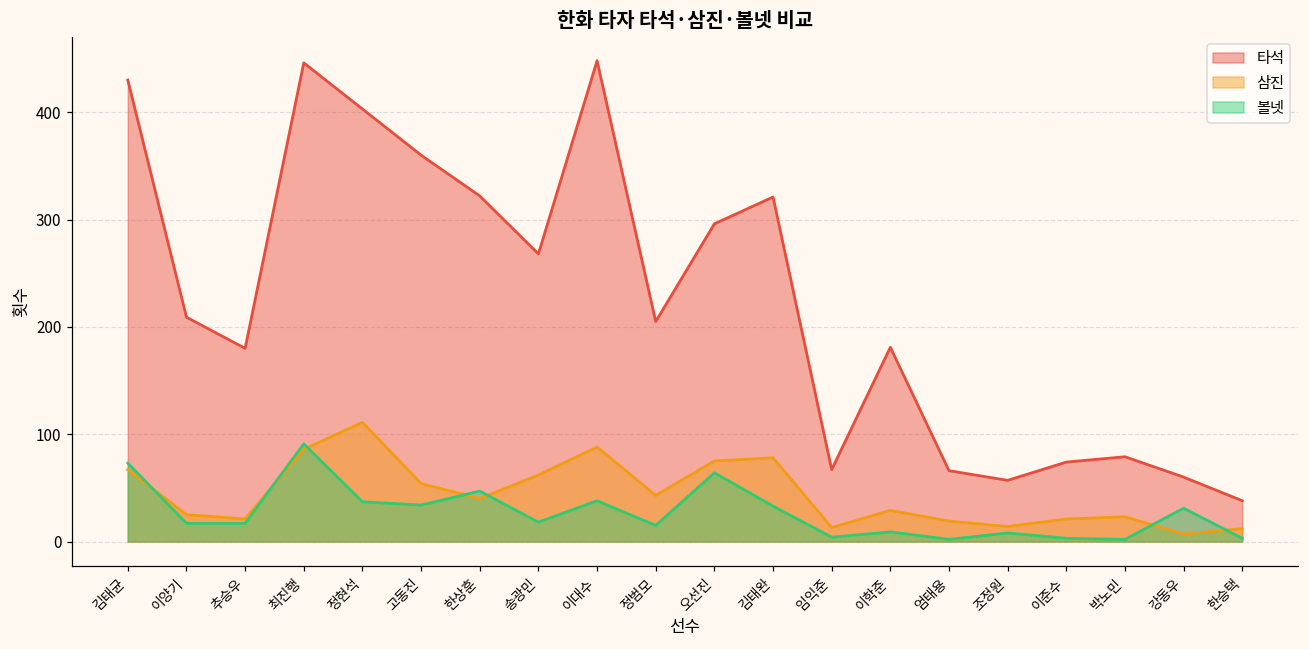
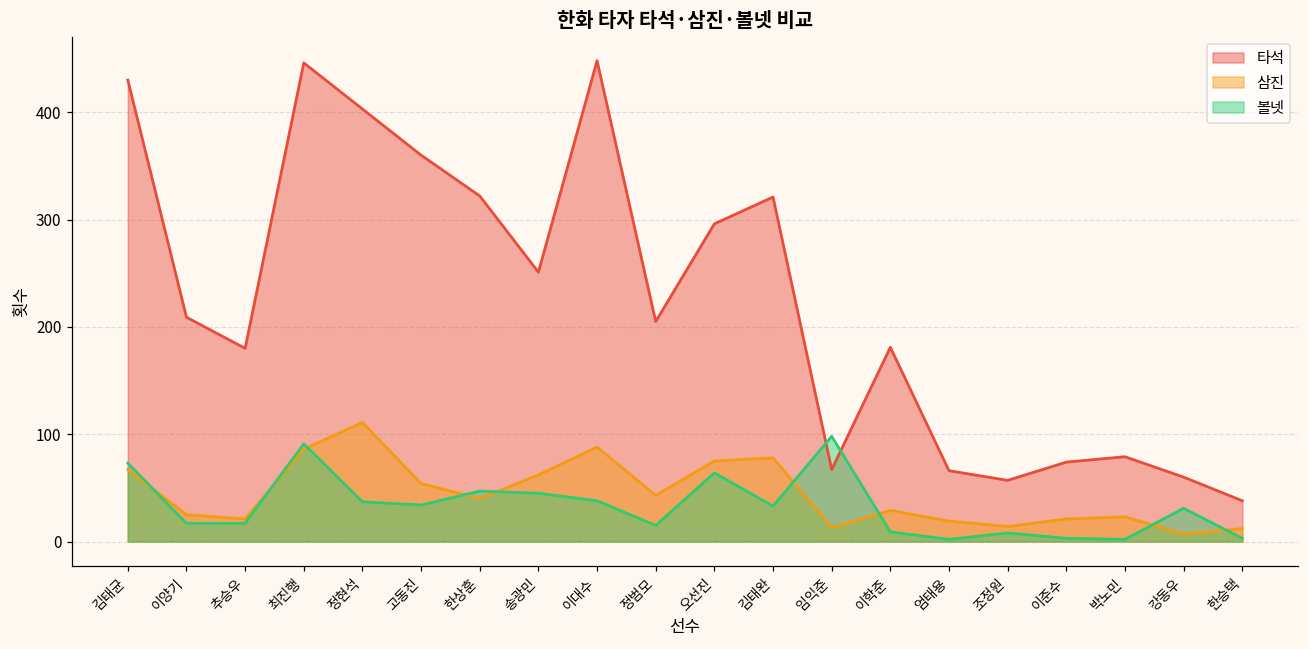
타석, 송광민: 270 -> 250
볼넷, 송광민: 20 -> 50
볼넷, 임익준: 0 -> 100
